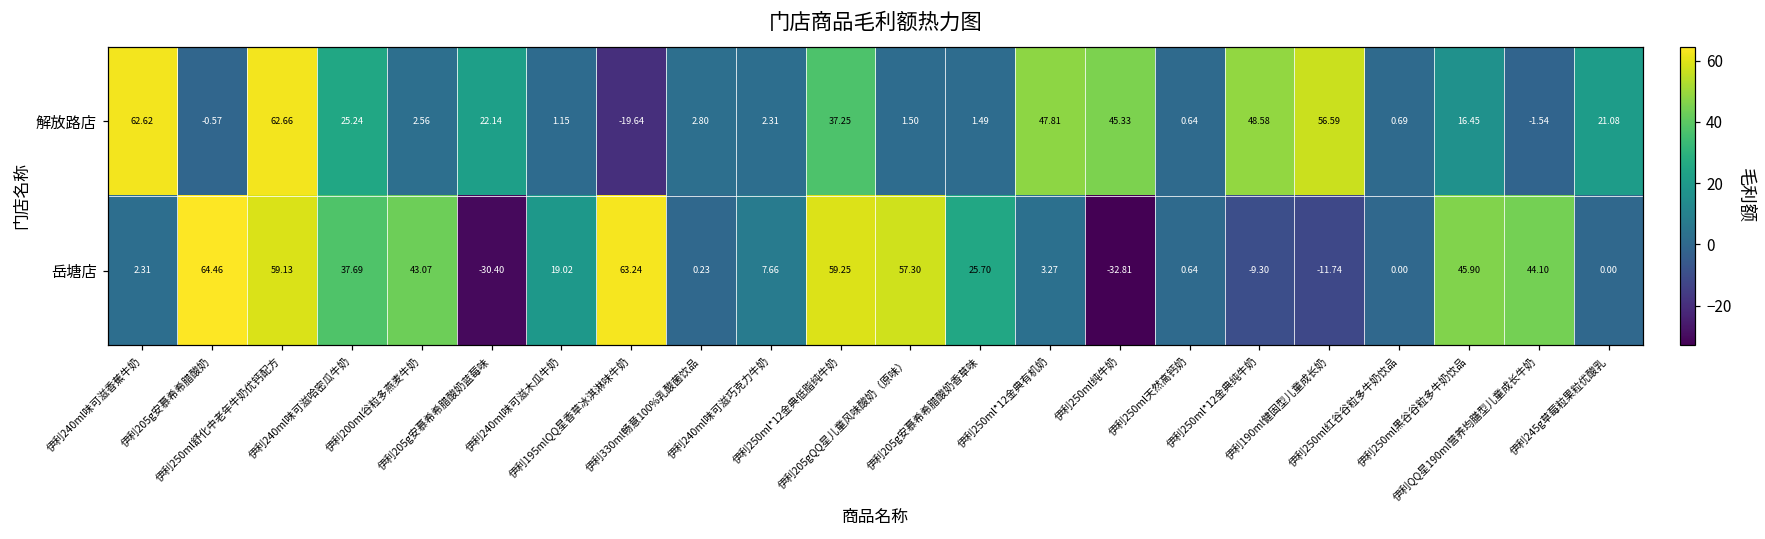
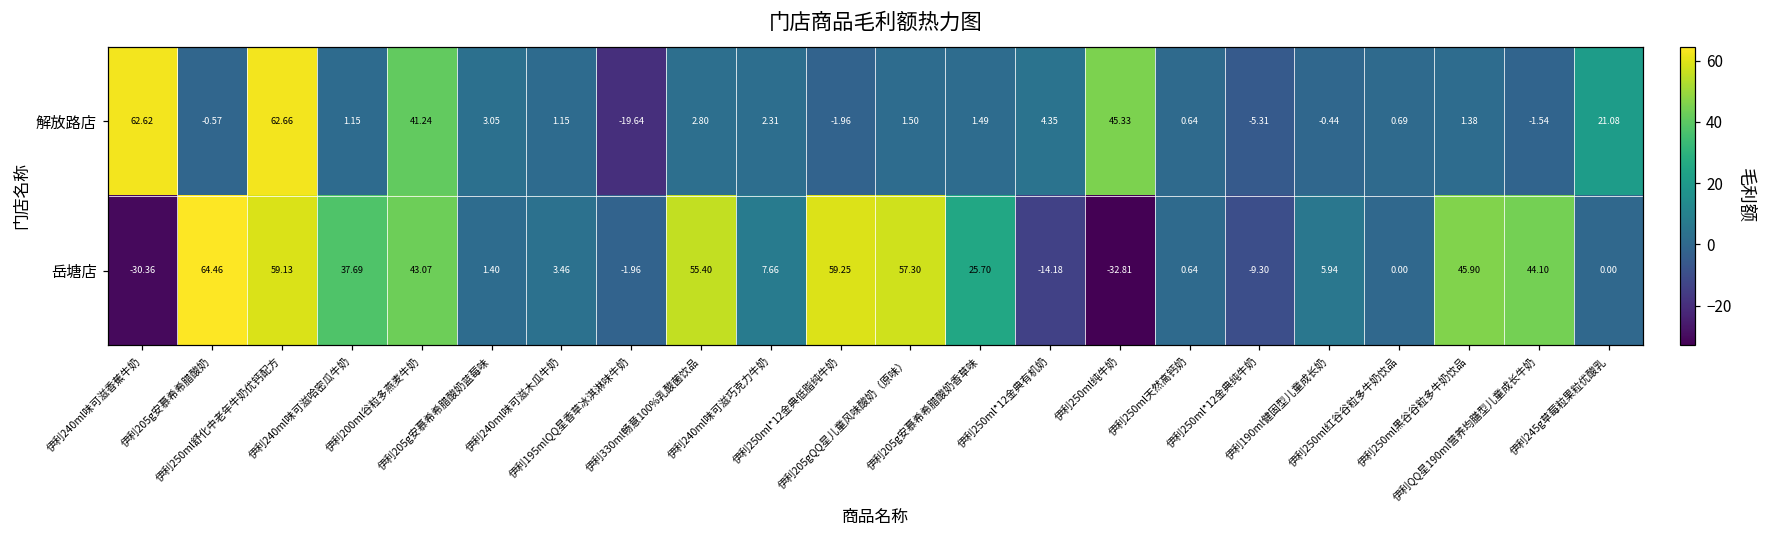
解放路店, 伊利240ml味可滋哈密瓜牛奶: 25.24 -> 1.15
解放路店, 伊利200ml谷粒多燕麦牛奶: 2.56 -> 41.24
解放路店, 伊利205g安慕希希腊酸奶蓝莓味: 22.14 -> 3.05
解放路店, 伊利250ml*12金典低脂纯牛奶: 37.25 -> -1.96
解放路店, 伊利250ml*12金典有机奶: 47.81 -> 4.35
解放路店, 伊利250ml*12金典纯牛奶: 48.58 -> -5.31
解放路店, 伊利190ml健固型儿童成长奶: 56.59 -> -0.44
解放路店, 伊利250ml黑谷谷粒多牛奶饮品: 16.45 -> 1.38
岳塘店, 伊利240ml味可滋香蕉牛奶: 2.31 -> -30.36
岳塘店, 伊利205g安慕希希腊酸奶蓝莓味: -30.40 -> 1.40
岳塘店, 伊利240ml味可滋木瓜牛奶: 19.02 -> 3.46
岳塘店, 伊利195mlQQ星香草冰淇淋味牛奶: 63.24 -> -1.96
岳塘店, 伊利330ml畅意100%乳酸菌饮品: 0.23 -> 55.40
岳塘店, 伊利250ml*12金典有机奶: 3.27 -> -14.18
岳塘店, 伊利190ml健固型儿童成长奶: -11.74 -> 5.94
